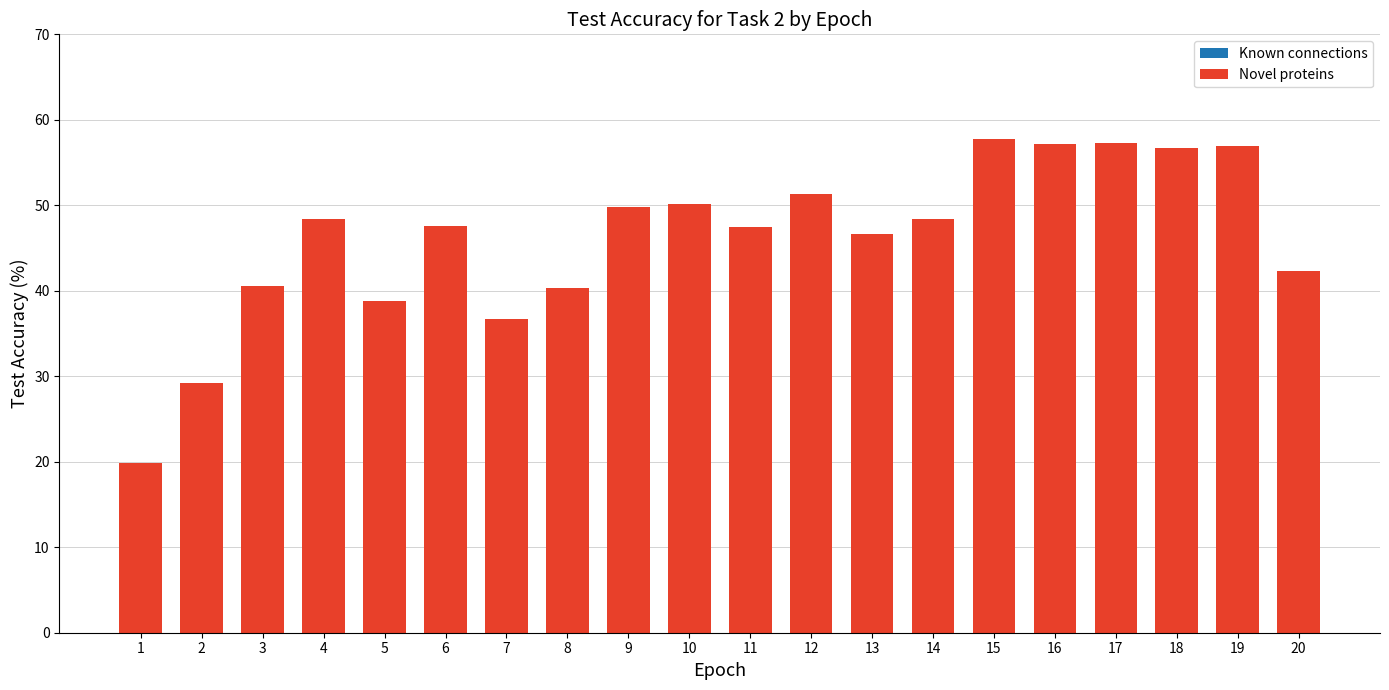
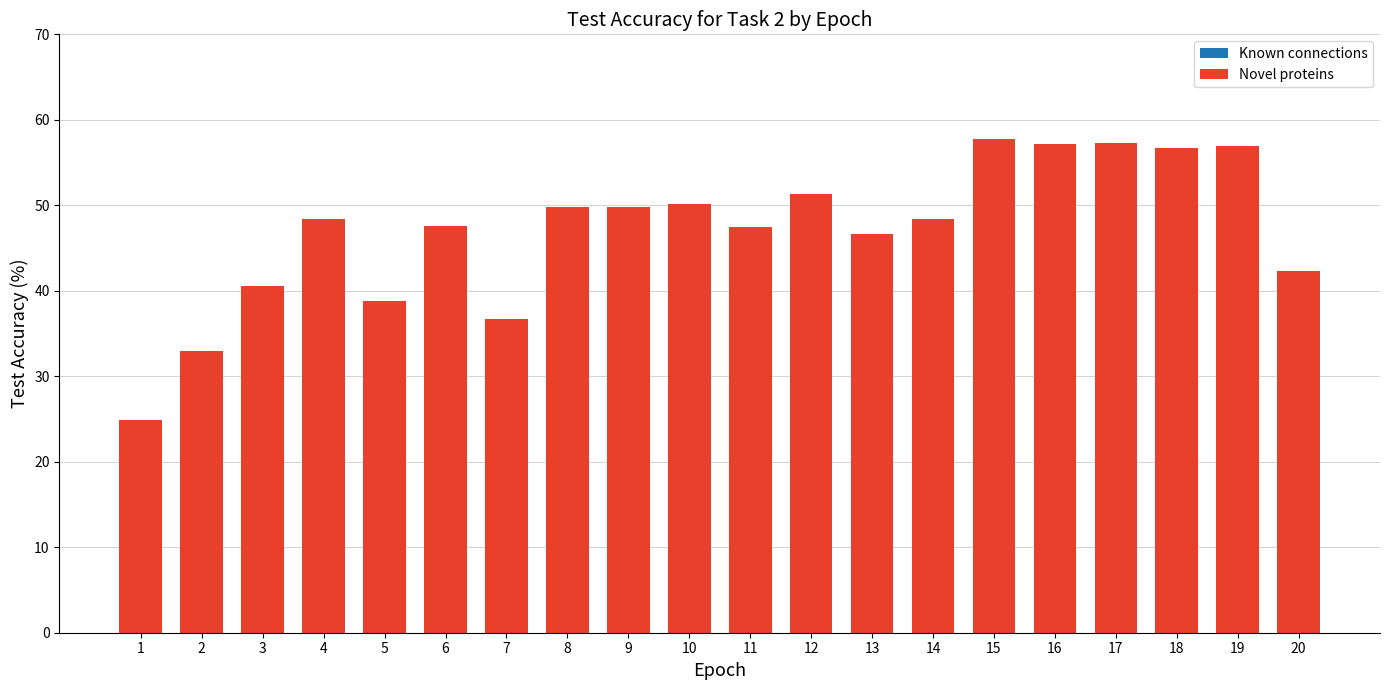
1: 20 -> 25
2: 29 -> 33
8: 40 -> 50
